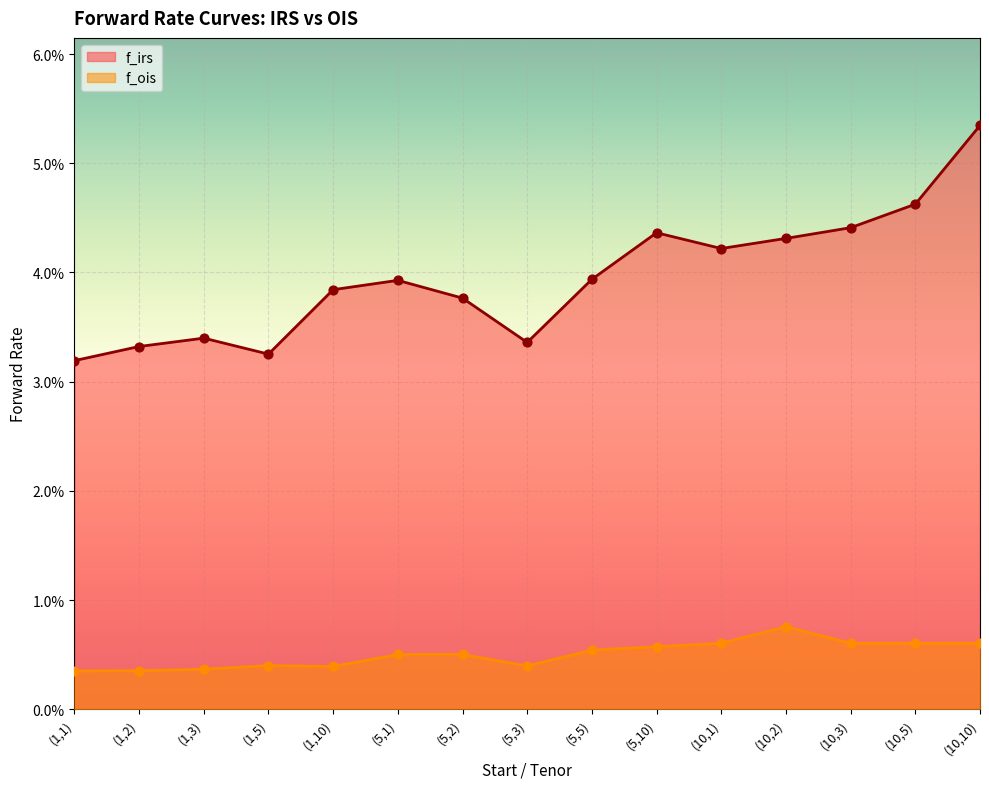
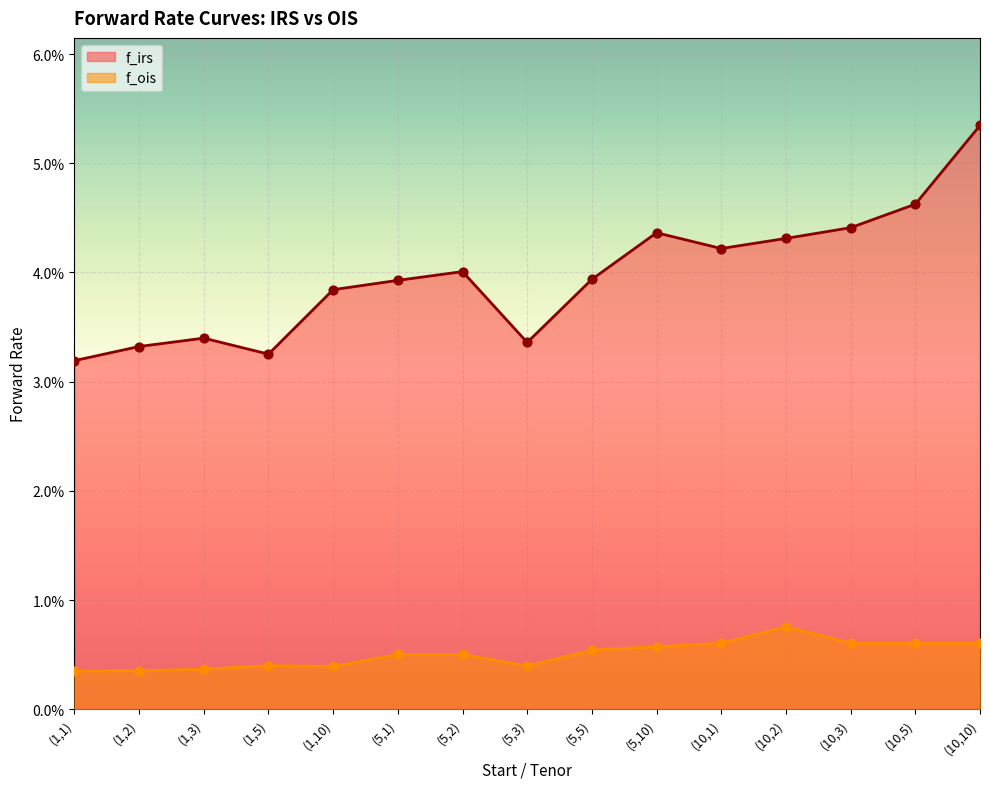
f_irs, (5,2): 3.76% -> 4.01%
